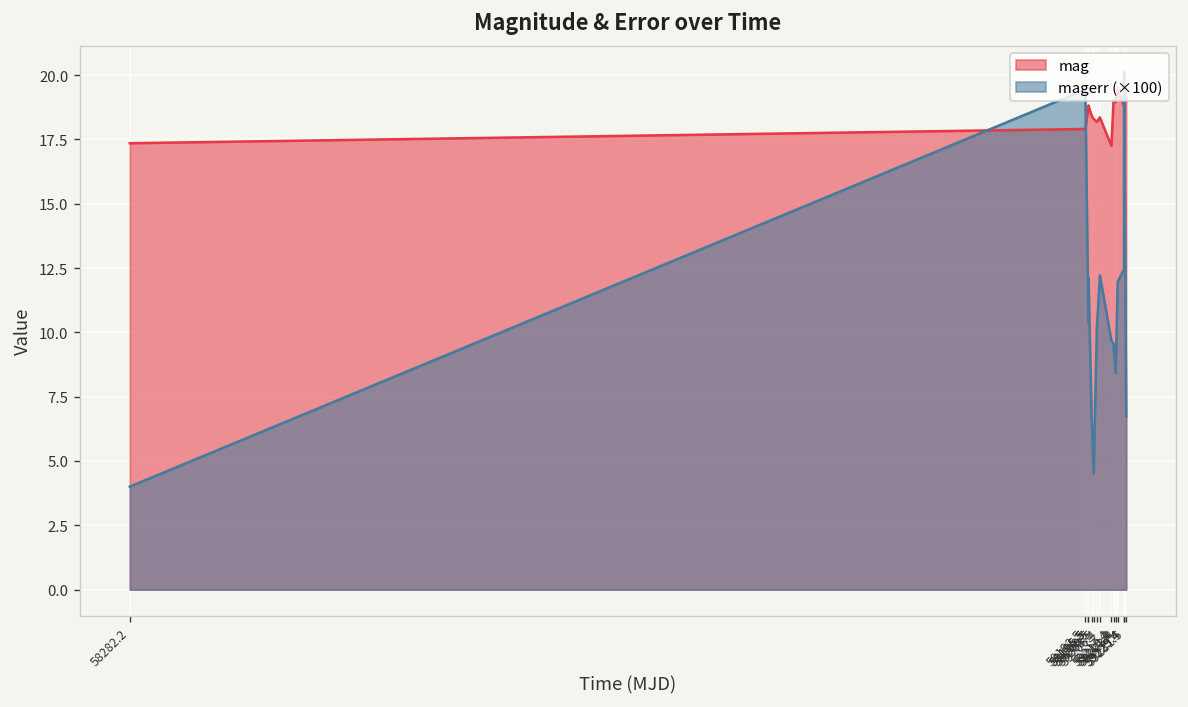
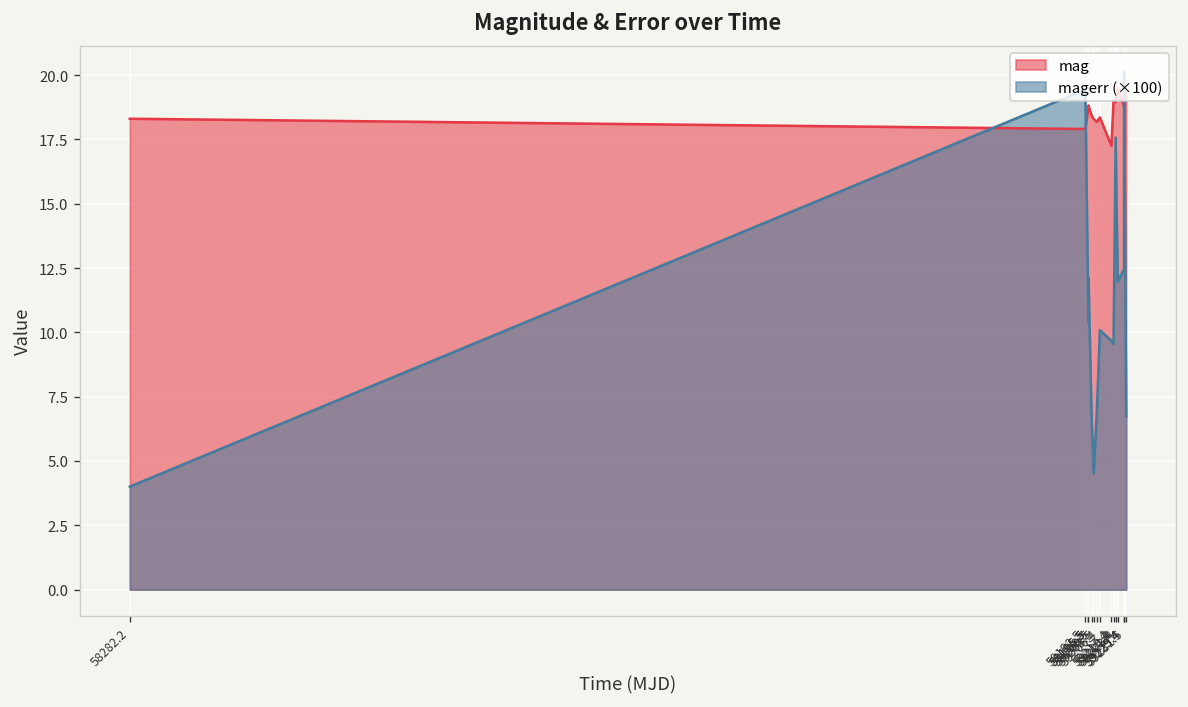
mag, 58282.2: 17.4 -> 18.3
magerr (×100), 59203.5: 10.2 -> 6.9
magerr (×100), 59206.4: 12.2 -> 10.1
magerr (×100), 59221.4: 8.4 -> 17.6
